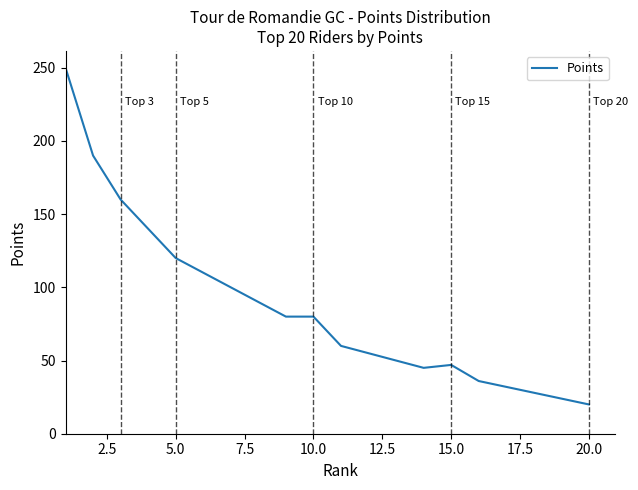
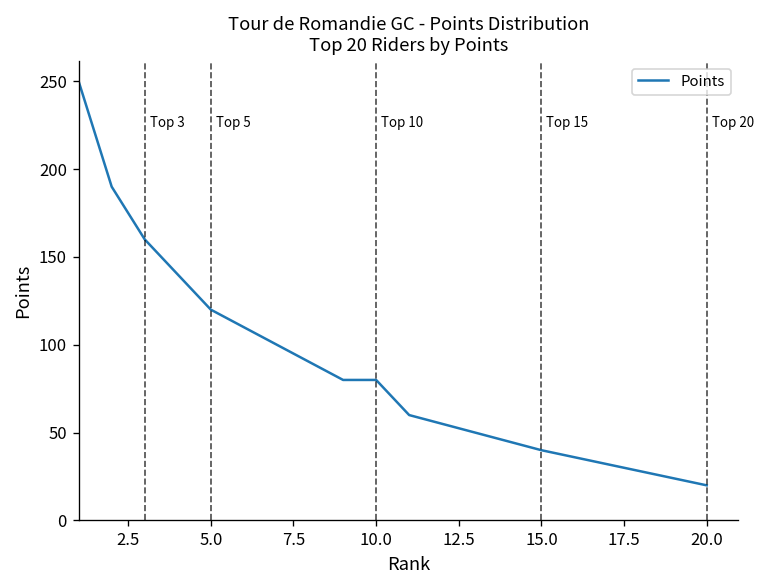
15.0: 47 -> 40
